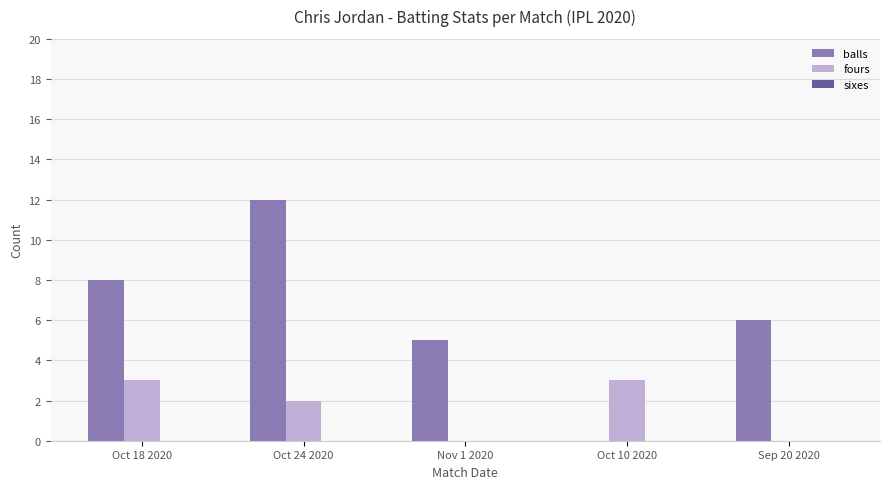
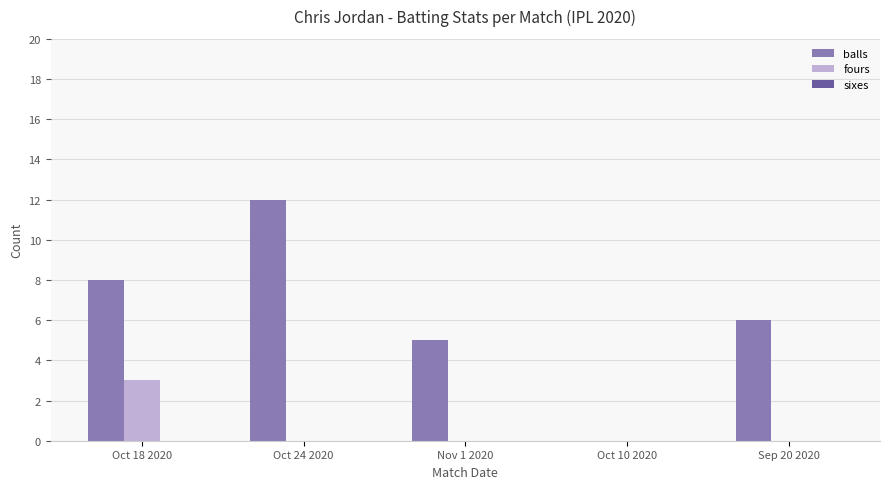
fours, Oct 24 2020: 2 -> 0
fours, Oct 10 2020: 3 -> 0
